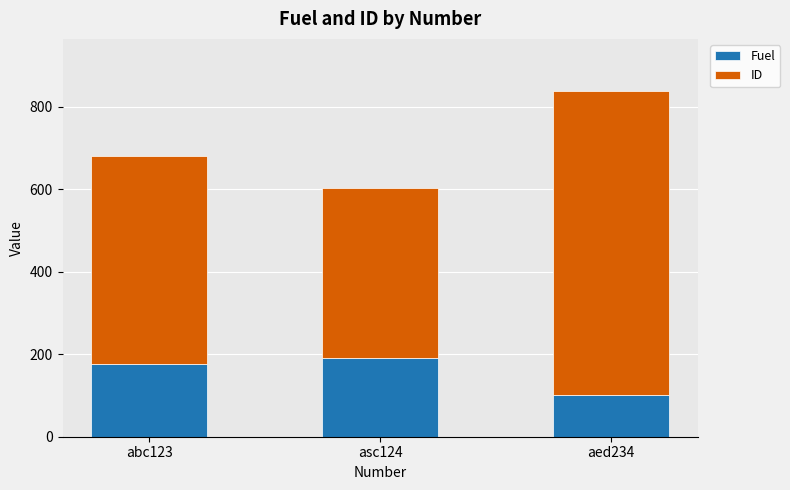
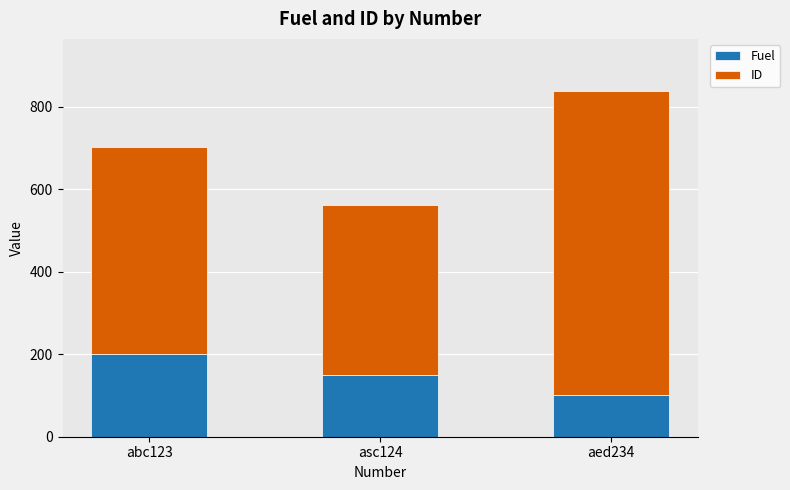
Fuel, abc123: 180 -> 200
Fuel, asc124: 190 -> 150
